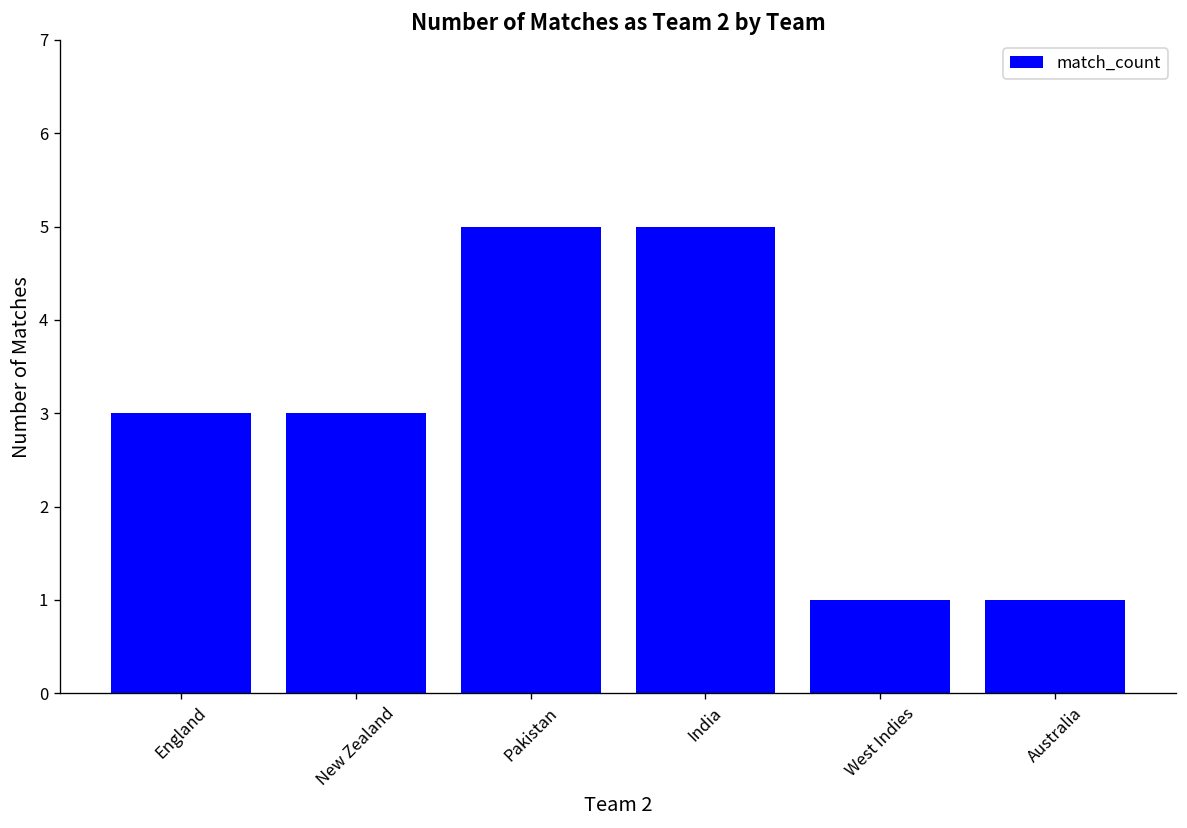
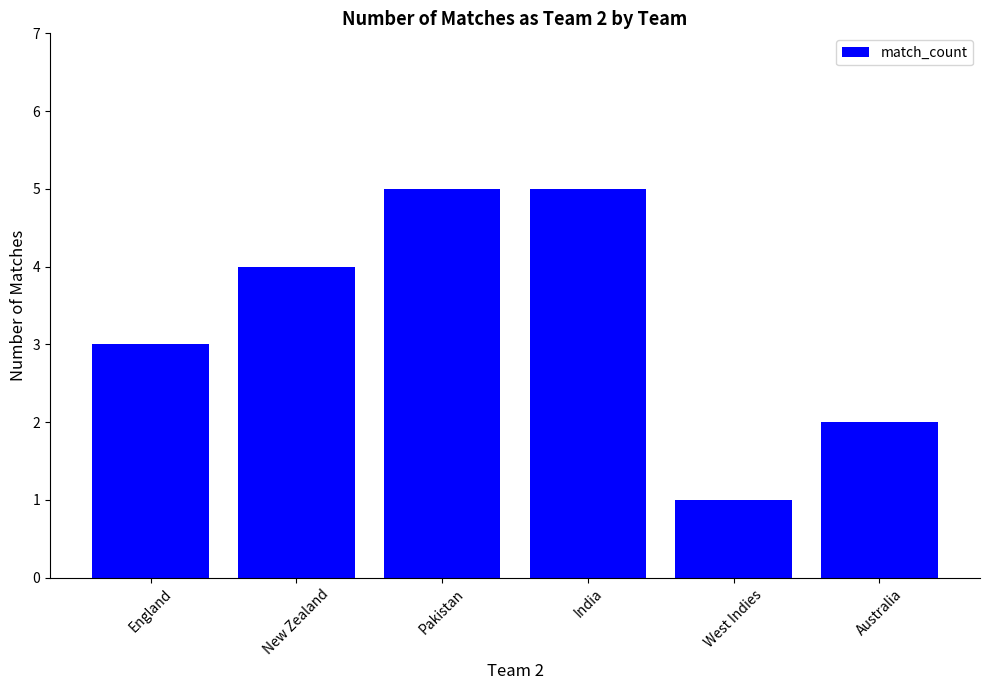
New Zealand: 3 -> 4
Australia: 1 -> 2
